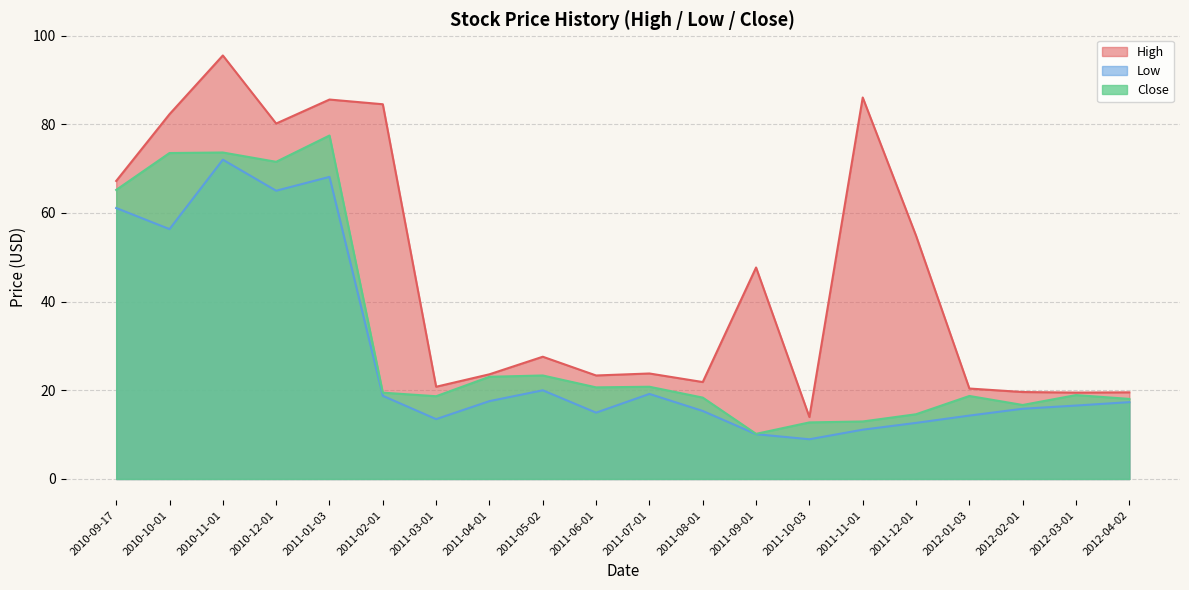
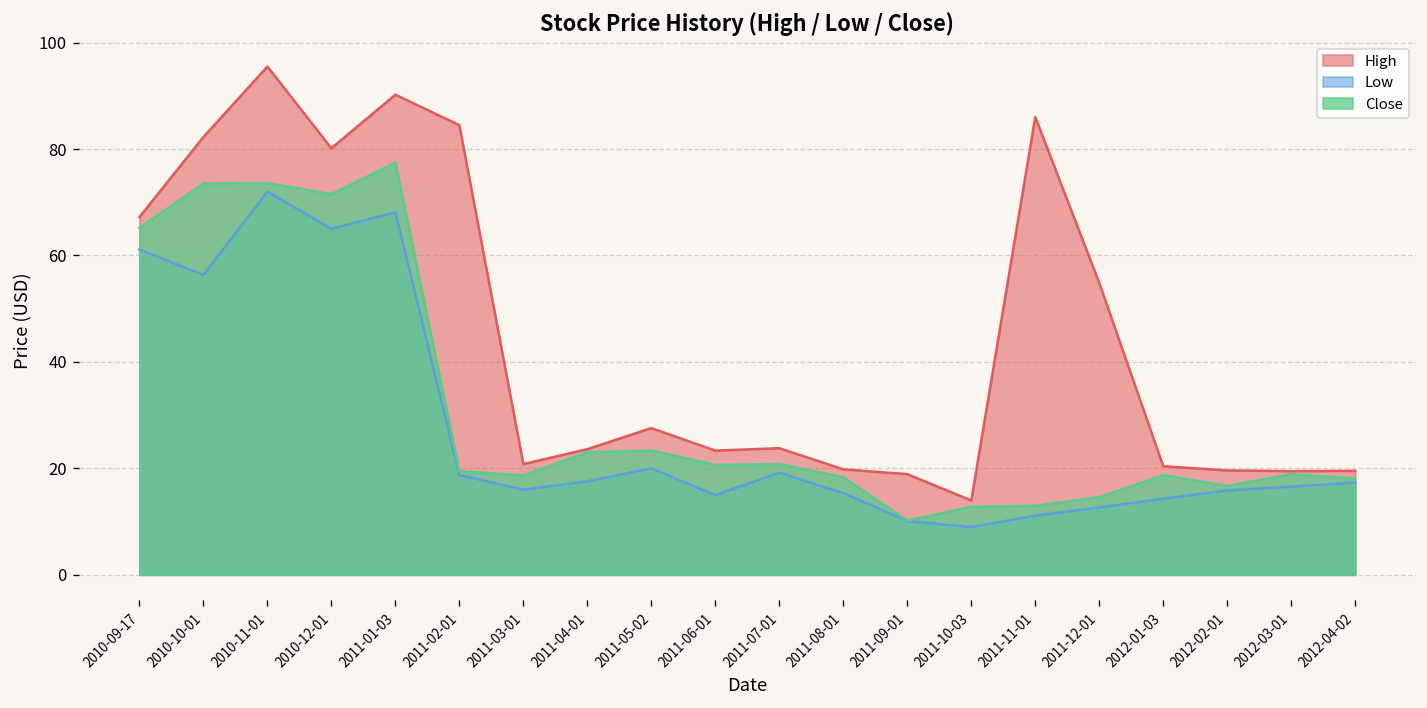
High, 2011-01-03: 86 -> 90
Low, 2011-03-01: 14 -> 16
High, 2011-08-01: 22 -> 20
High, 2011-09-01: 48 -> 19
